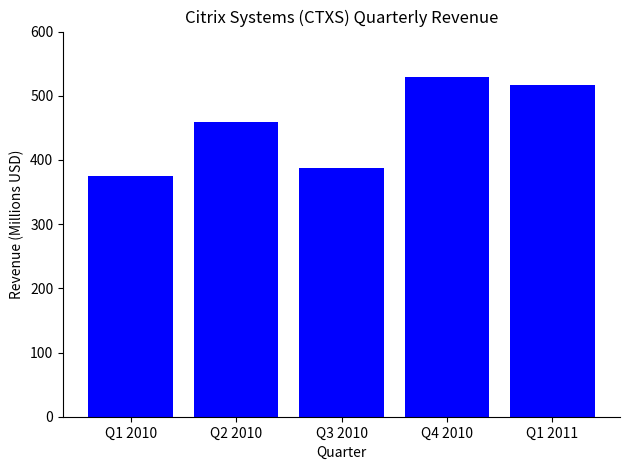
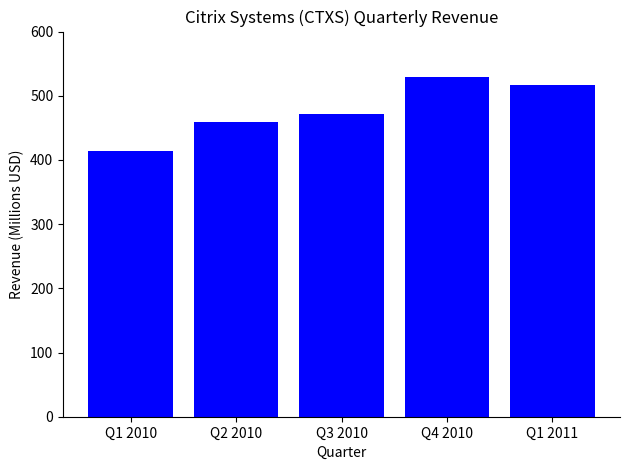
Q1 2010: 370 -> 410
Q3 2010: 390 -> 470
